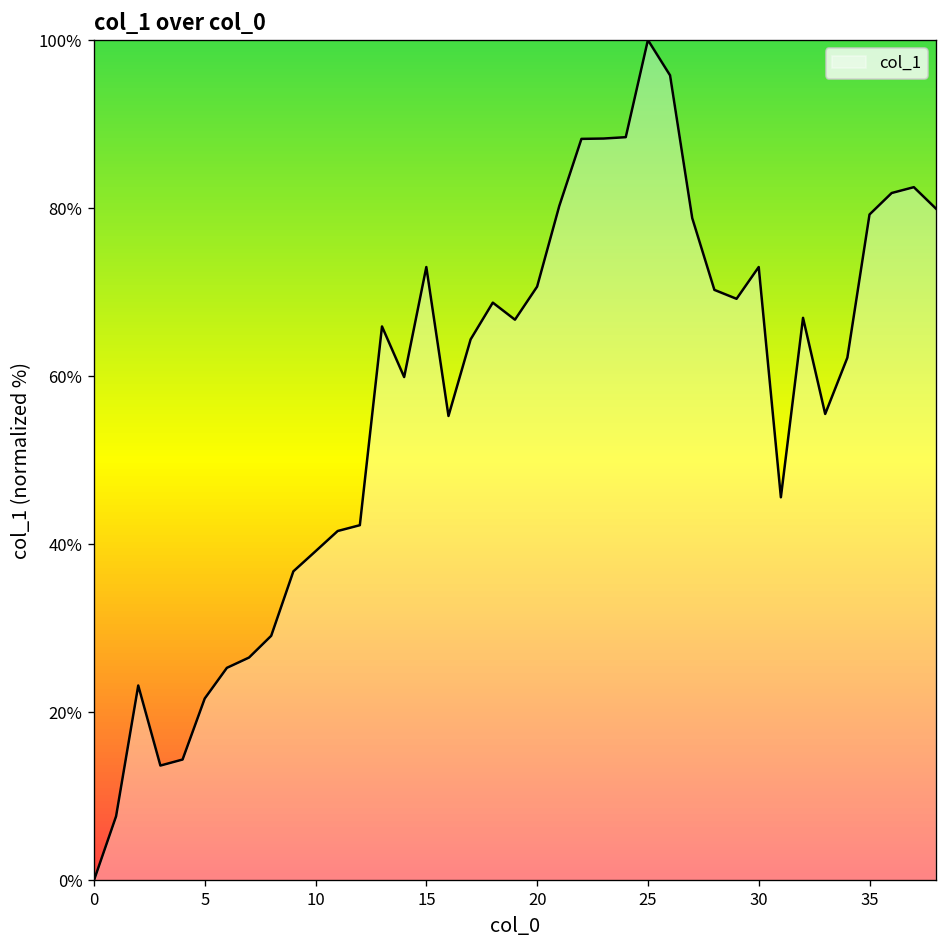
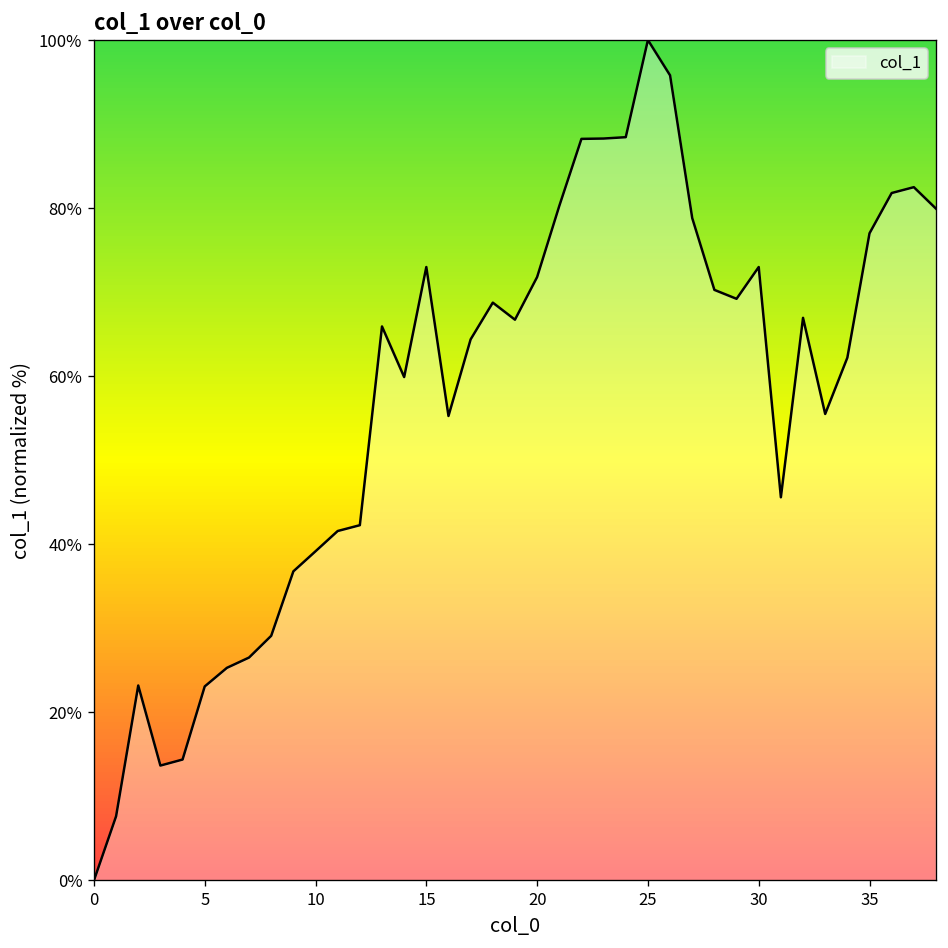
5: 22% -> 23%
20: 71% -> 72%
35: 79% -> 77%
